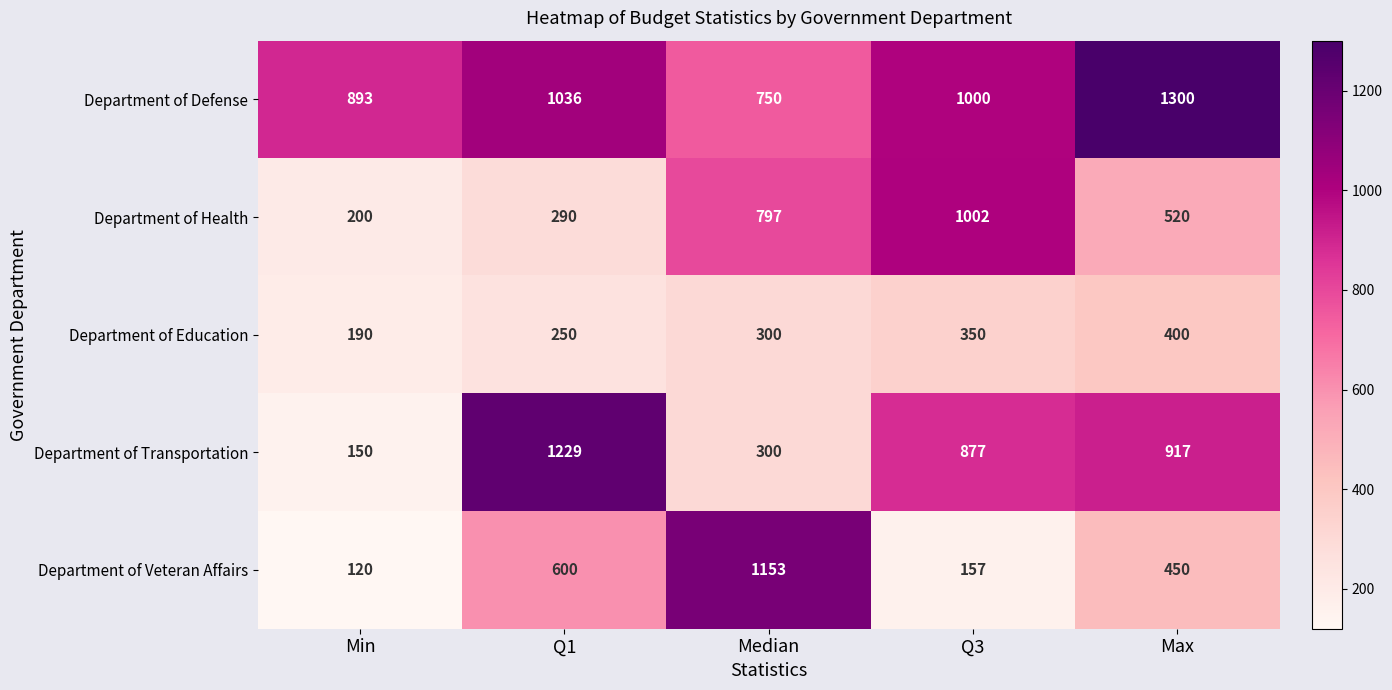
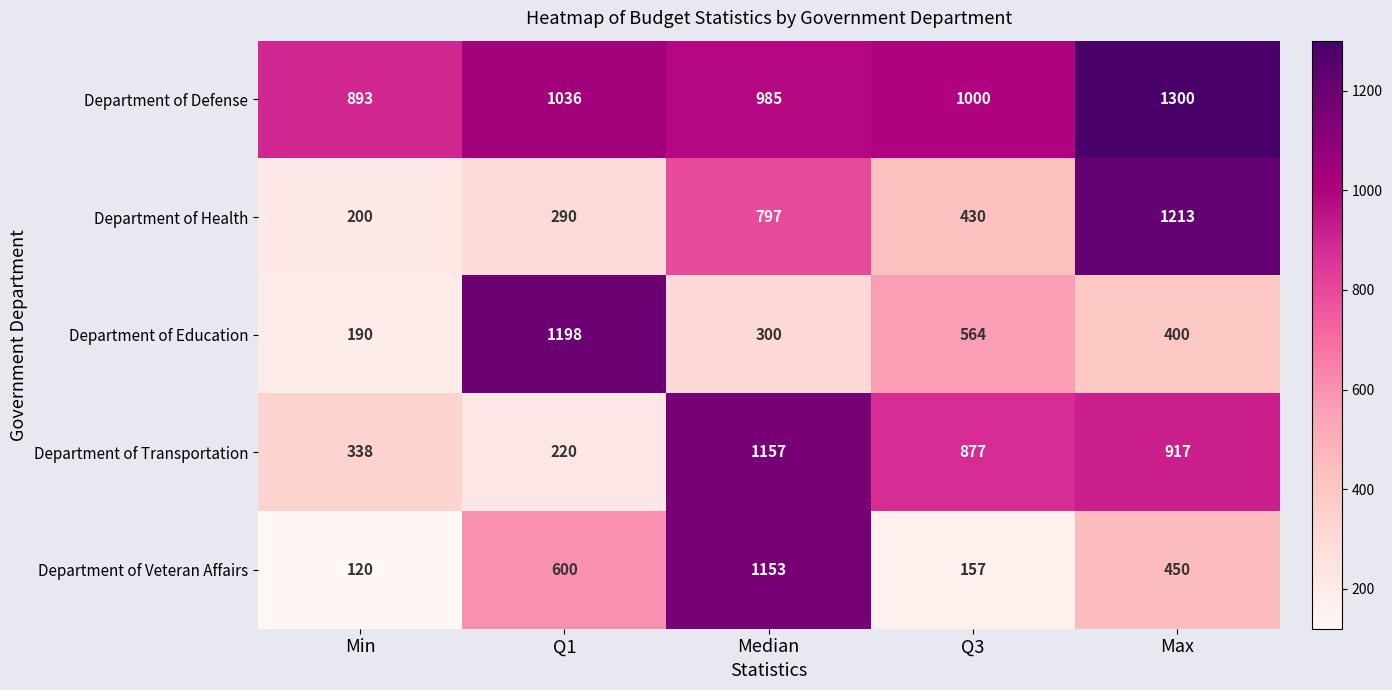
Department of Defense, Median: 750 -> 985
Department of Health, Q3: 1002 -> 430
Department of Health, Max: 520 -> 1213
Department of Education, Q1: 250 -> 1198
Department of Education, Q3: 350 -> 564
Department of Transportation, Min: 150 -> 338
Department of Transportation, Q1: 1229 -> 220
Department of Transportation, Median: 300 -> 1157
